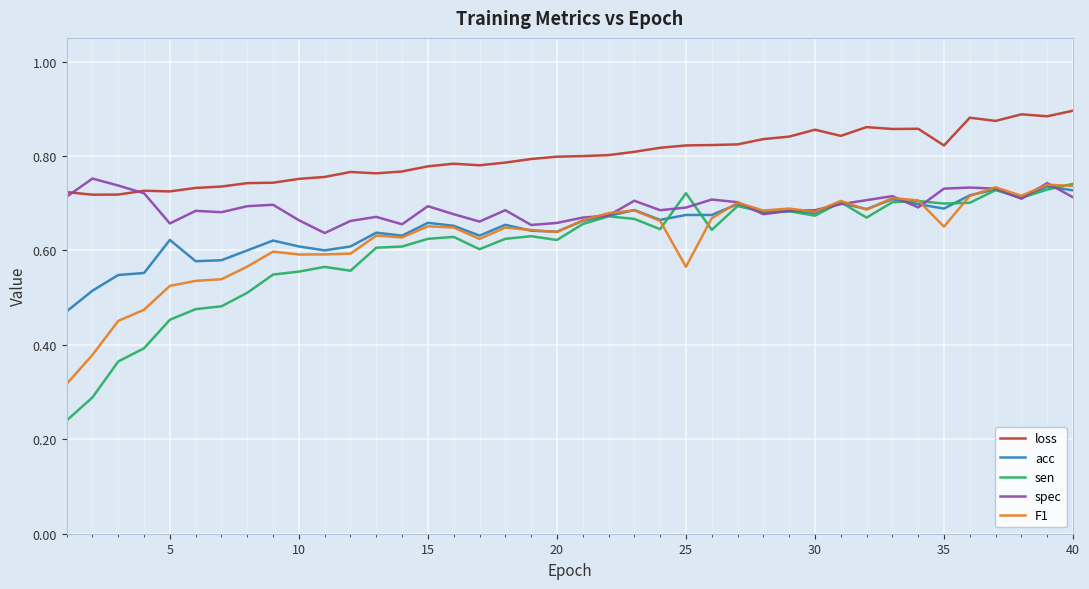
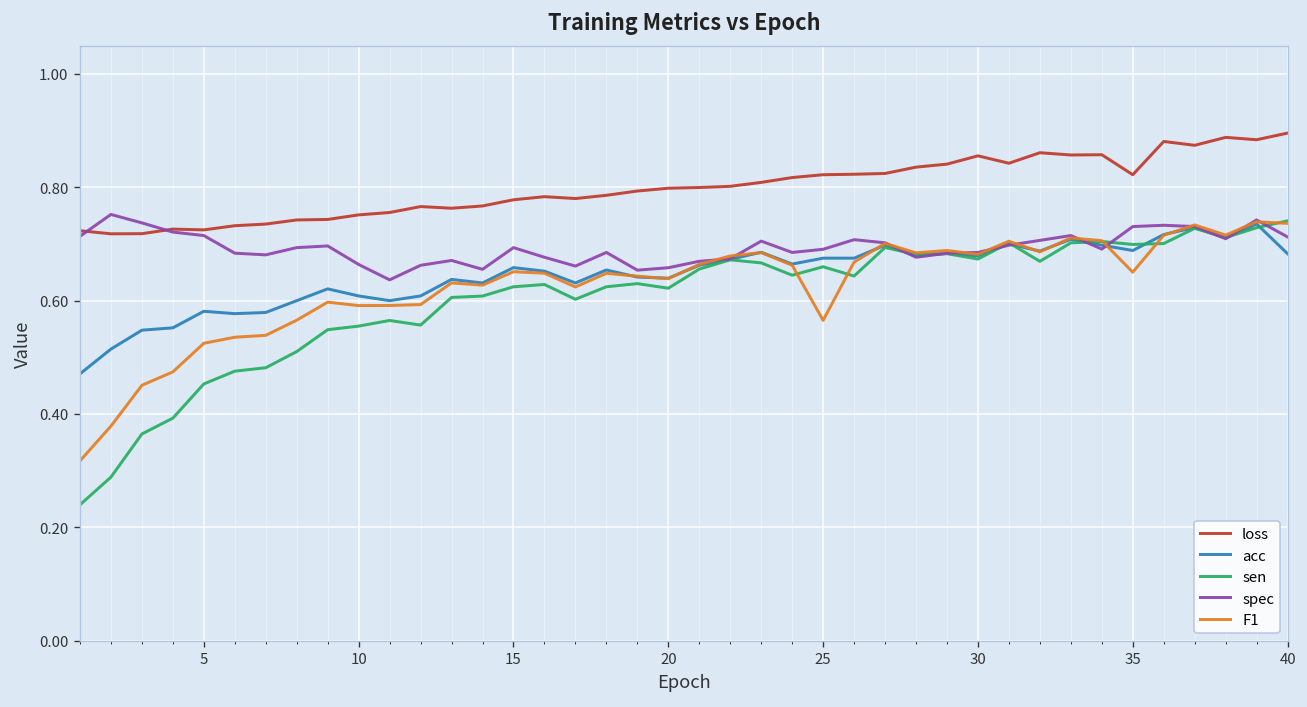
acc, 5: 0.62 -> 0.58
spec, 5: 0.66 -> 0.71
sen, 25: 0.72 -> 0.66
acc, 40: 0.73 -> 0.68
